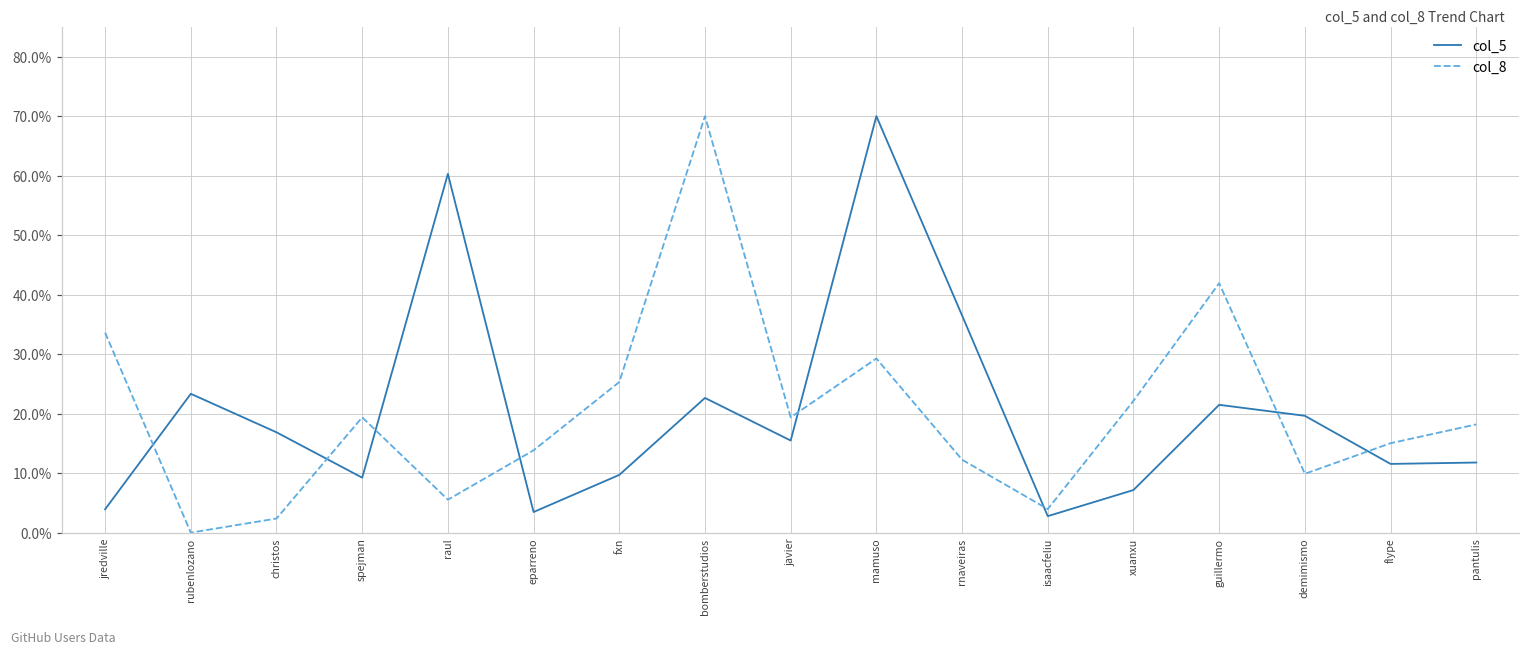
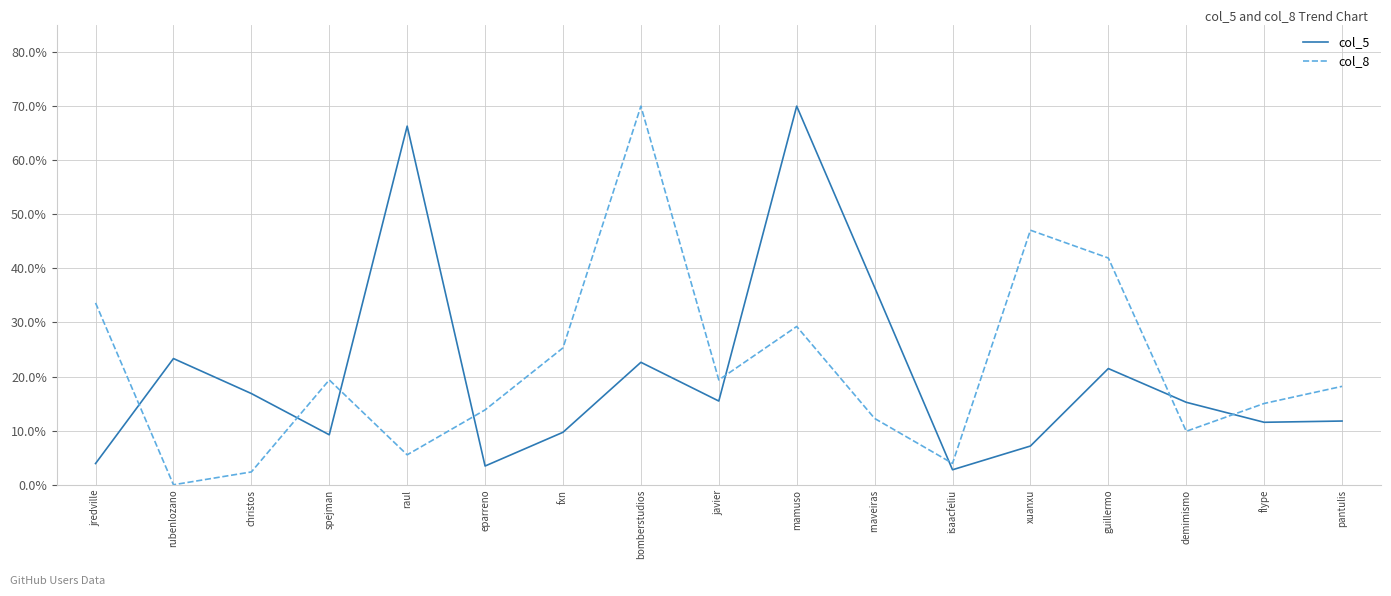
col_5, raul: 60% -> 66%
col_8, xuanxu: 22% -> 47%
col_5, demimismo: 20% -> 15%
